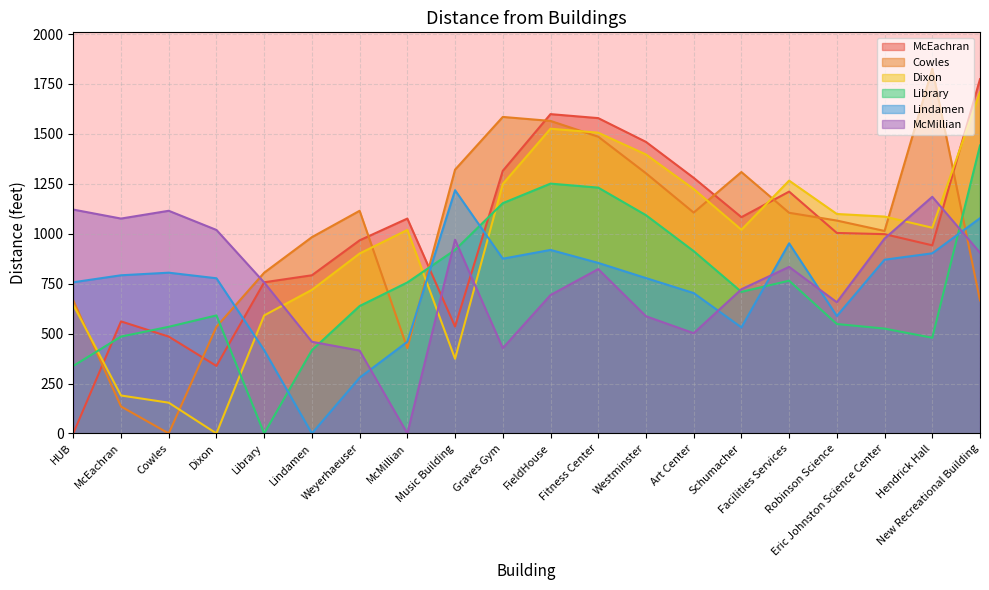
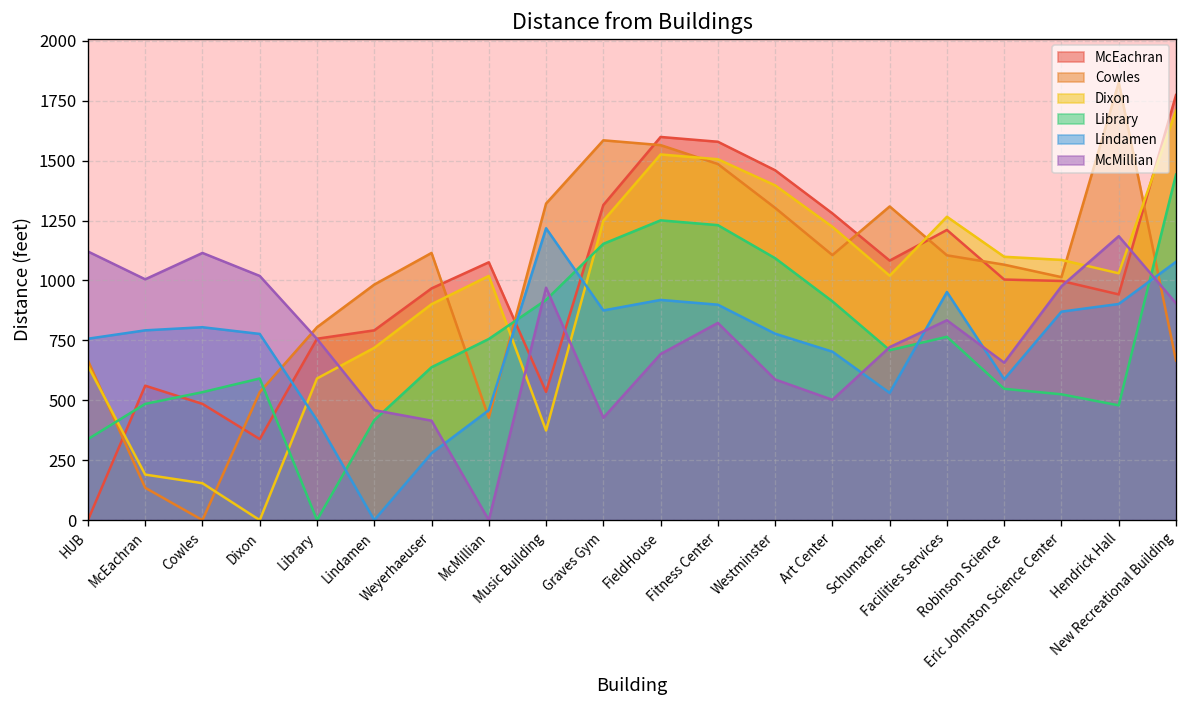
McMillian, McEachran: 1080 -> 1010
Lindamen, Fitness Center: 850 -> 900
